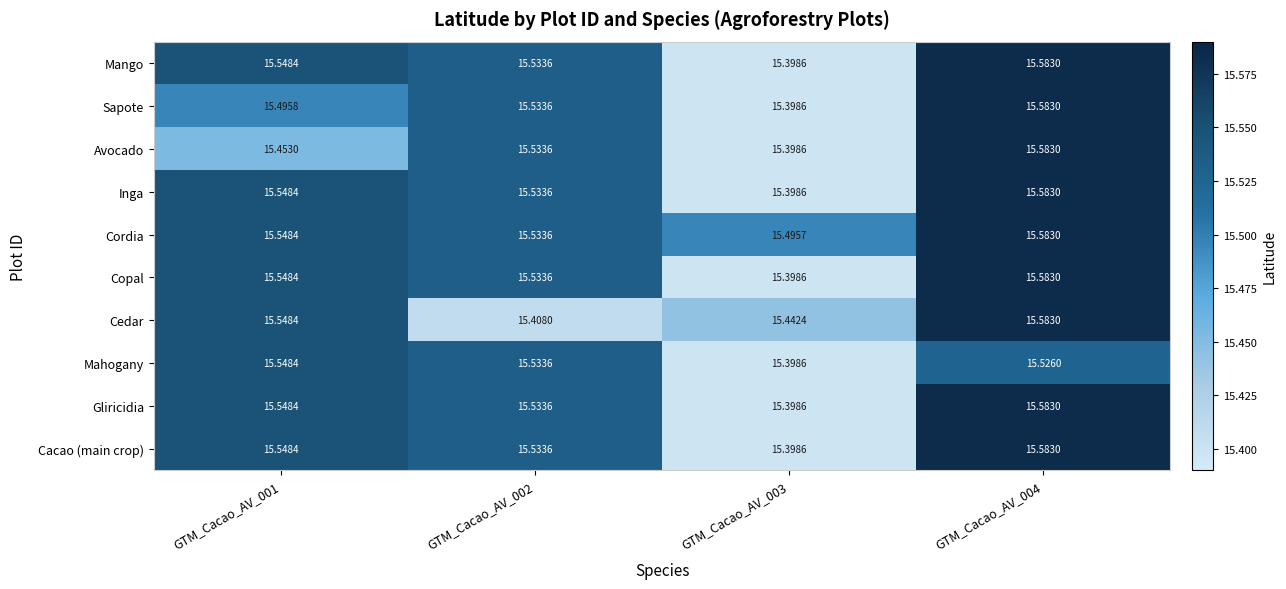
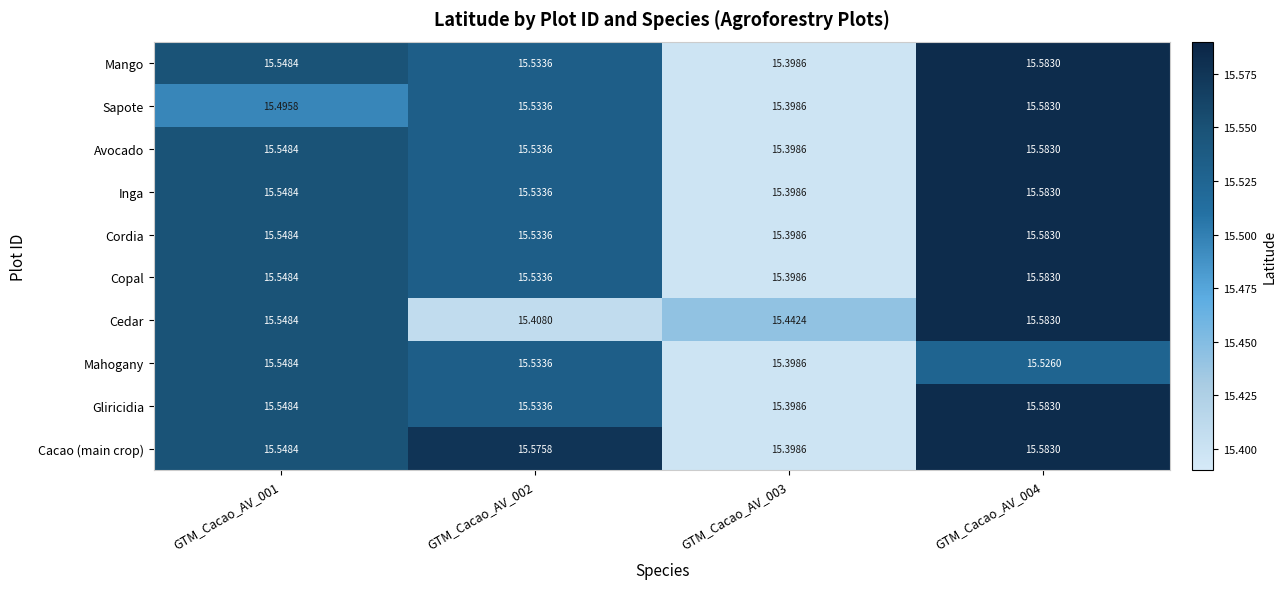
Avocado, GTM_Cacao_AV_001: 15.4530 -> 15.5484
Cordia, GTM_Cacao_AV_003: 15.4957 -> 15.3986
Cacao (main crop), GTM_Cacao_AV_002: 15.5336 -> 15.5758
